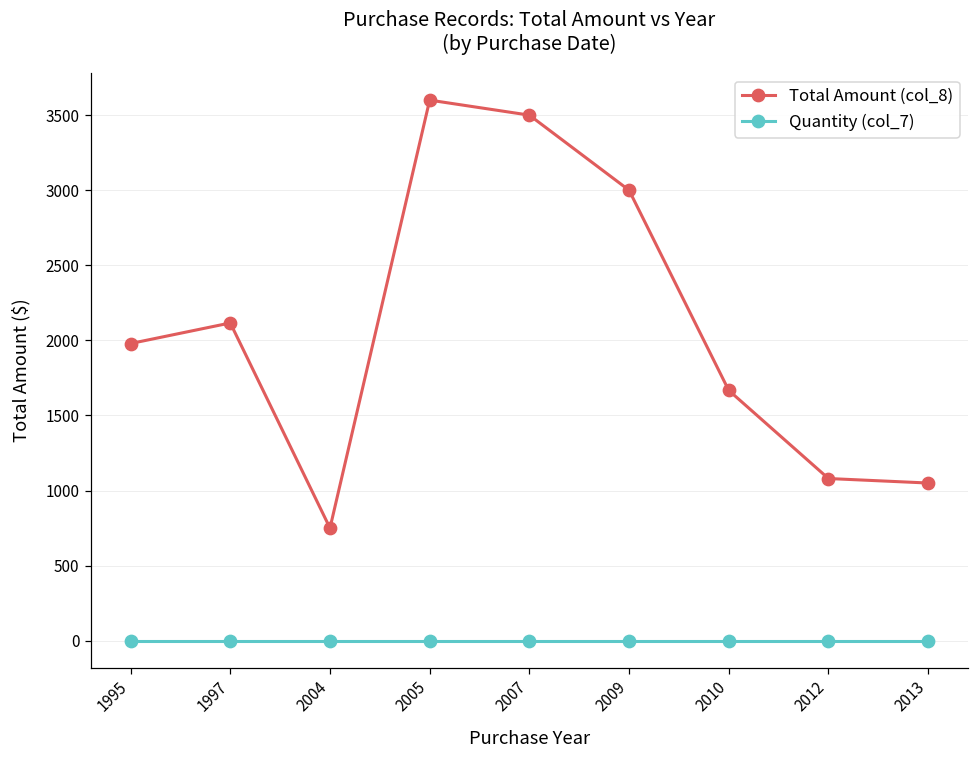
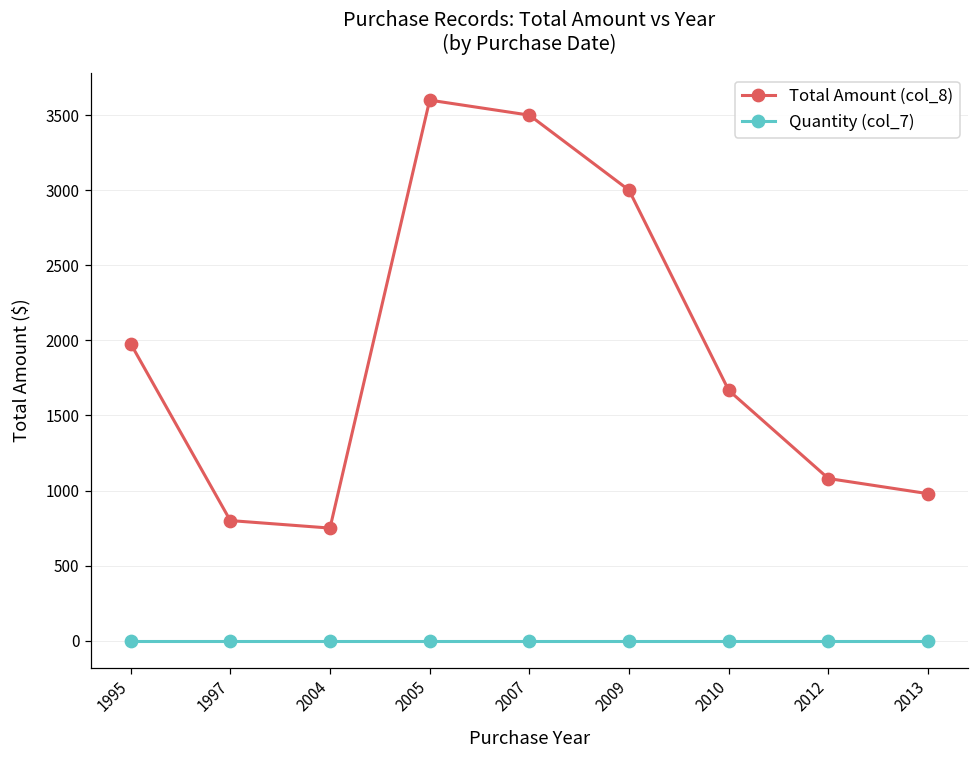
Total Amount (col_8), 1997: 2120 -> 800
Total Amount (col_8), 2013: 1050 -> 980
